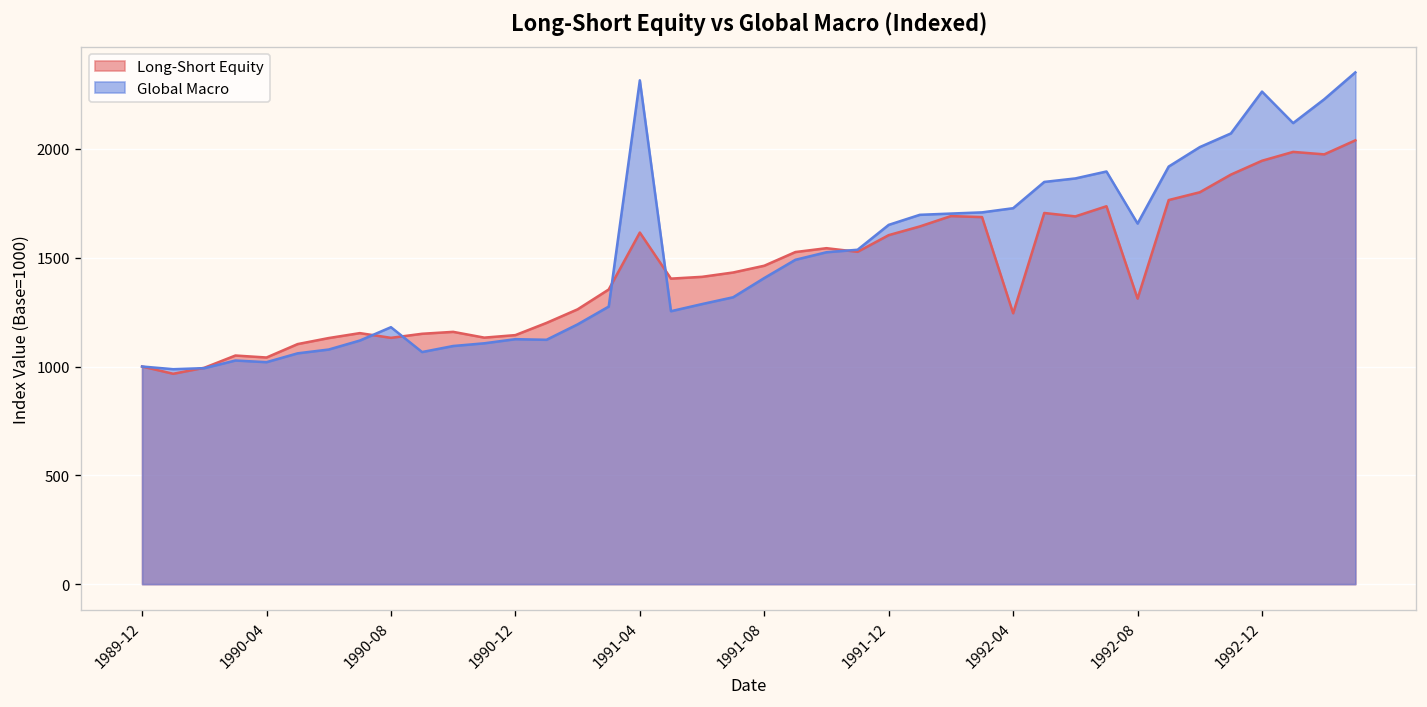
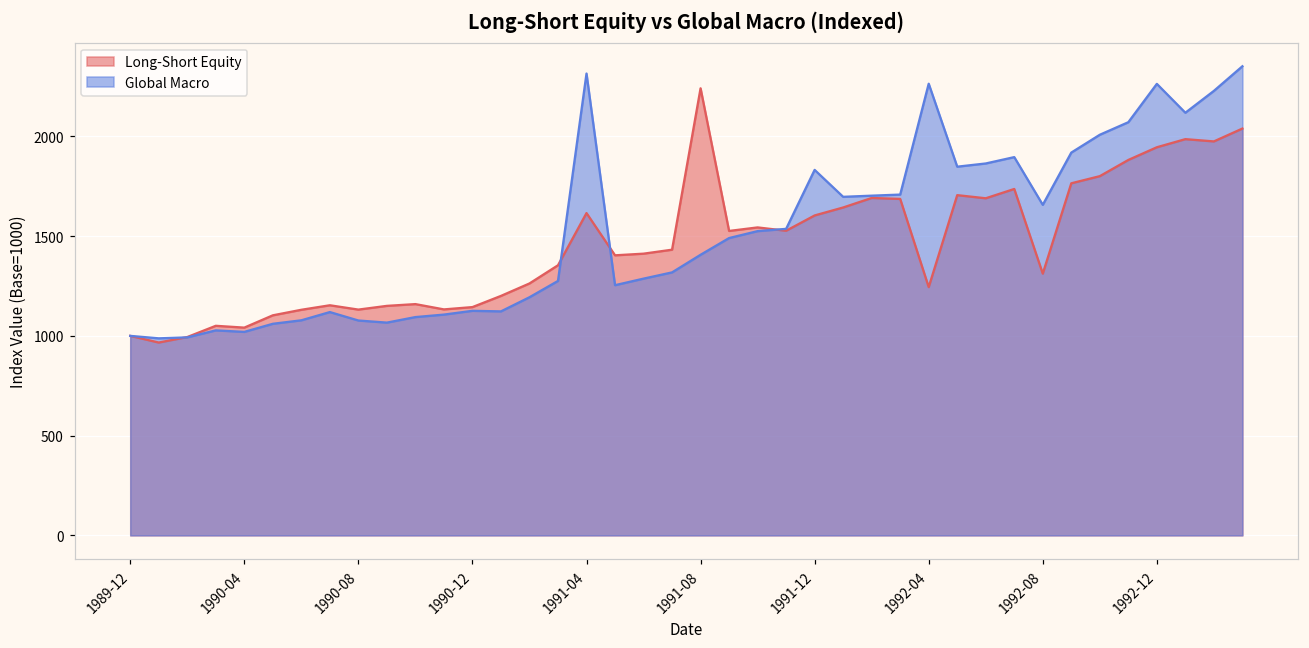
Global Macro, 1990-08: 1180 -> 1080
Long-Short Equity, 1991-08: 1460 -> 2240
Global Macro, 1991-12: 1650 -> 1830
Global Macro, 1992-04: 1730 -> 2260
